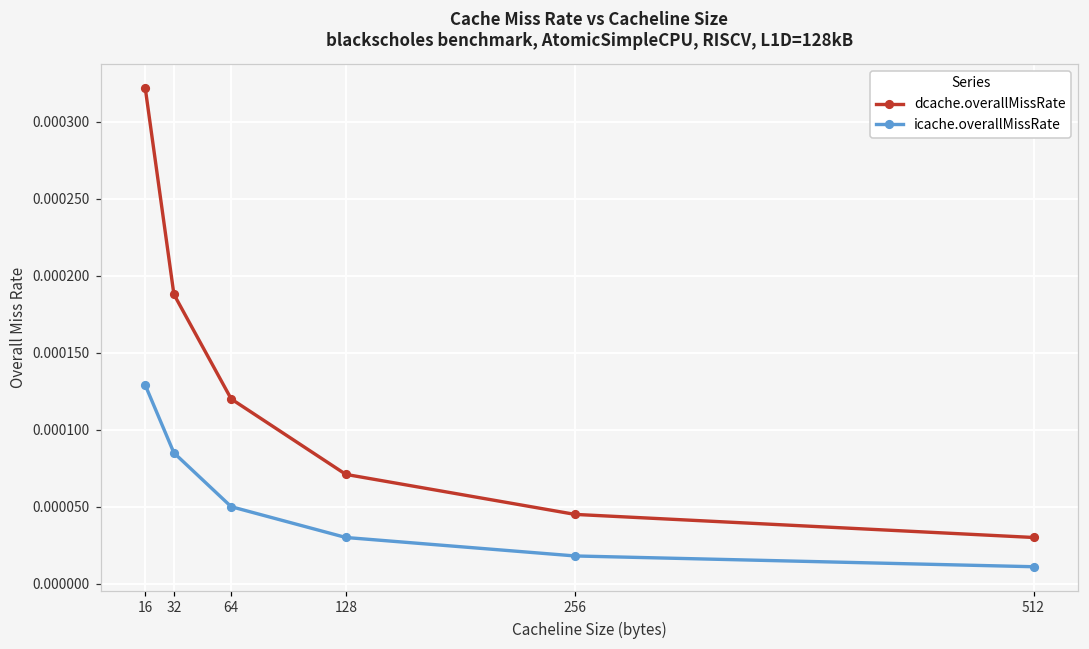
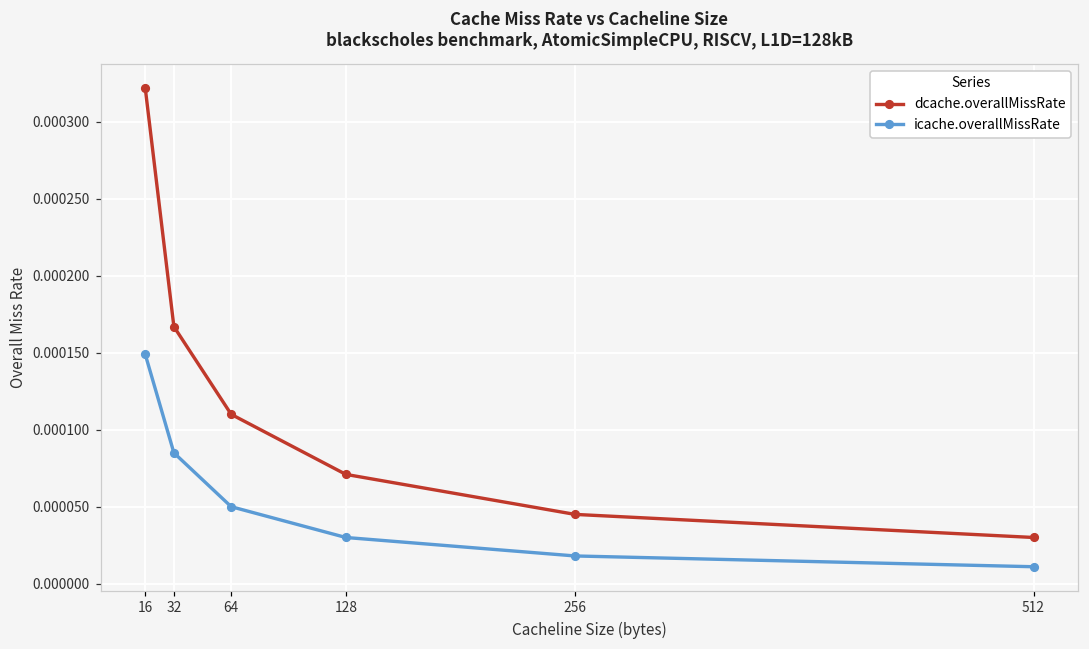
icache.overallMissRate, 16: 0.000129 -> 0.000149
dcache.overallMissRate, 32: 0.000188 -> 0.000167
dcache.overallMissRate, 64: 0.00012 -> 0.00011
